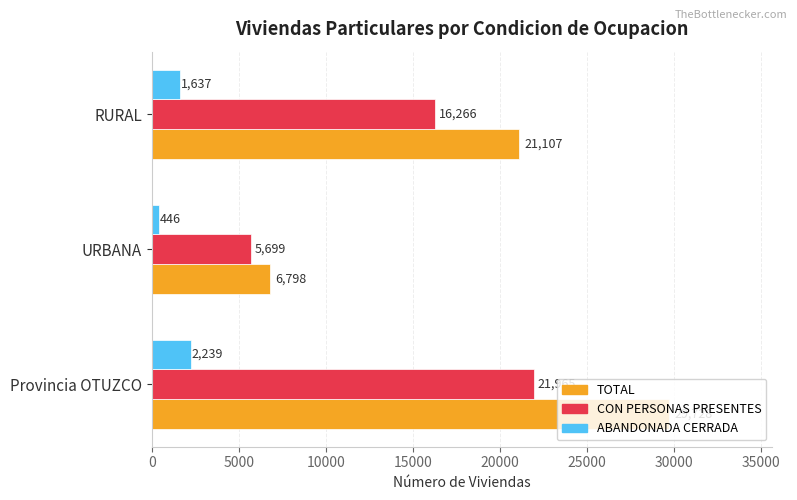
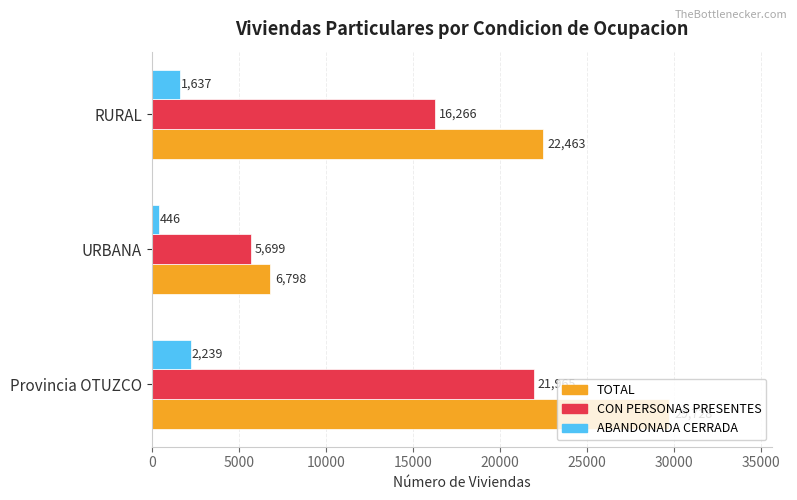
TOTAL, RURAL: 21,107 -> 22,463
